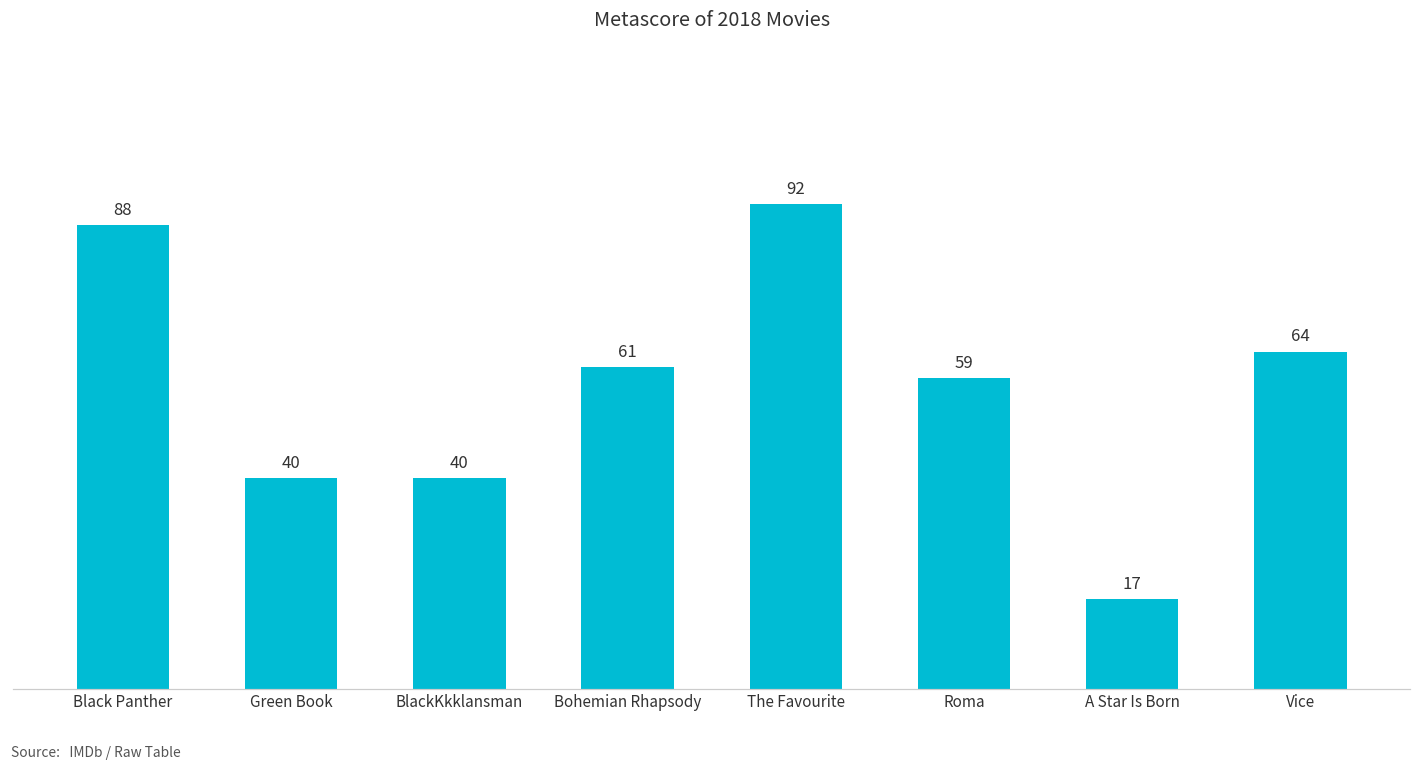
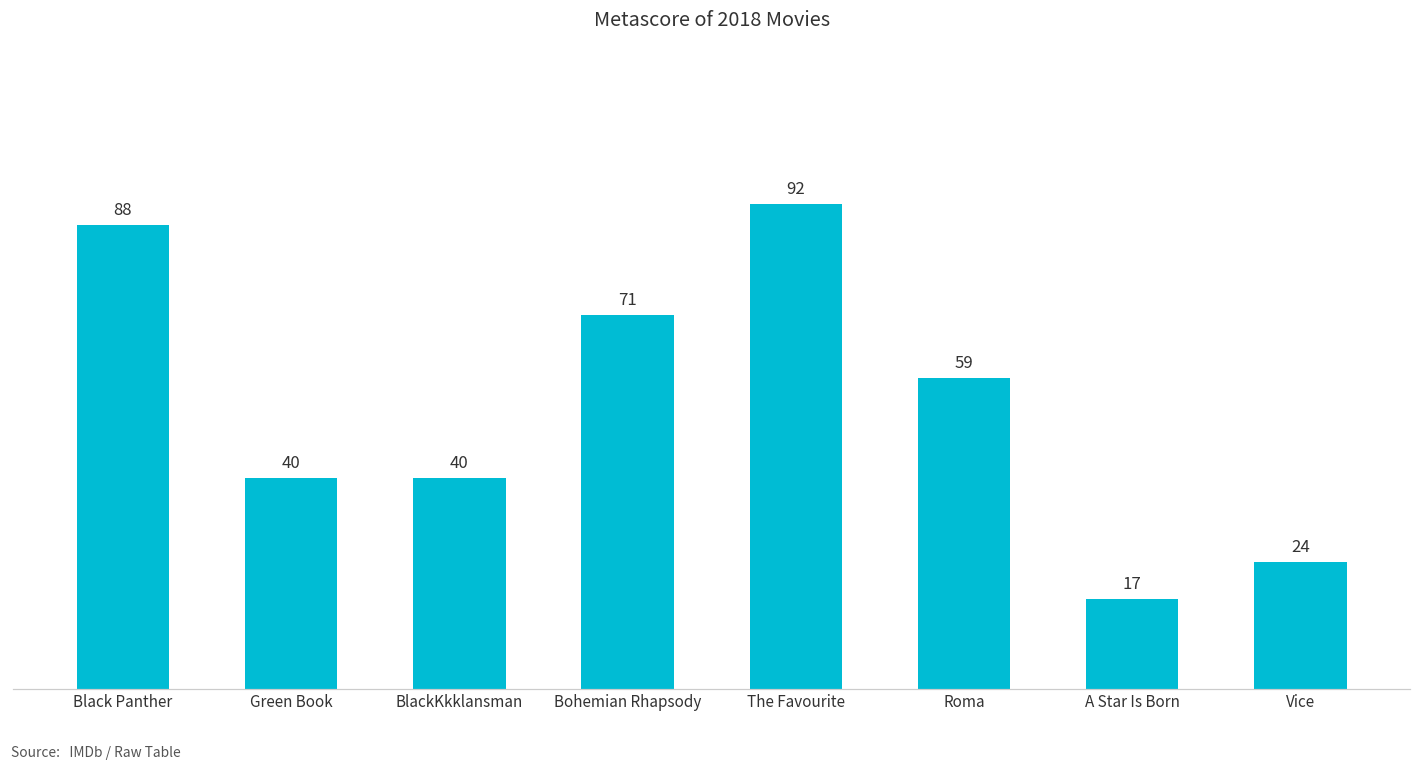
Bohemian Rhapsody: 61 -> 71
Vice: 64 -> 24
